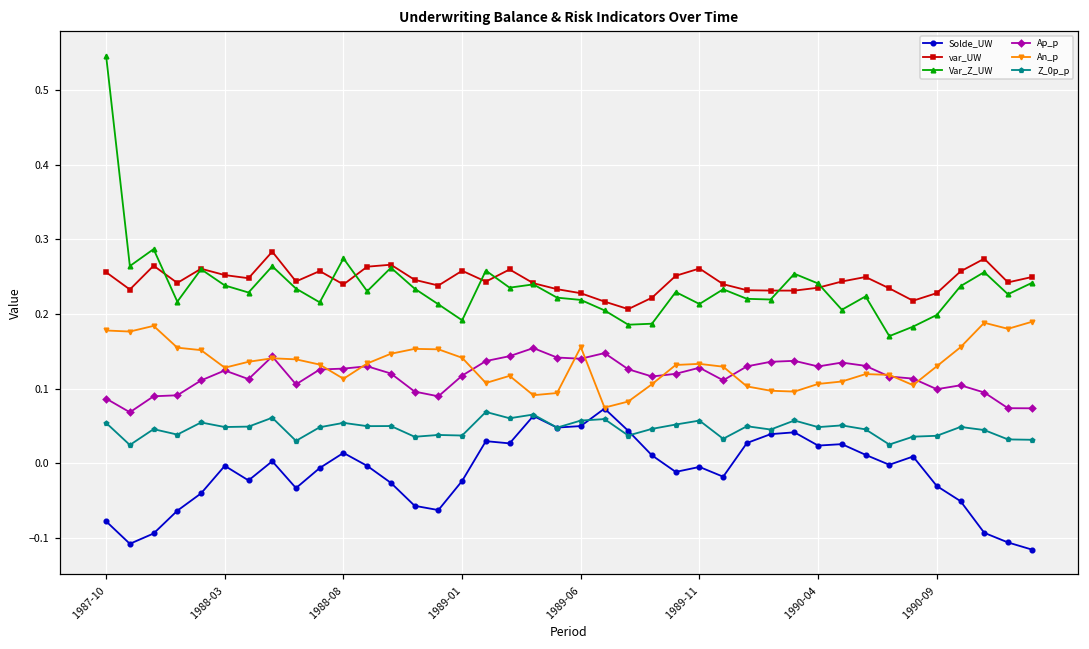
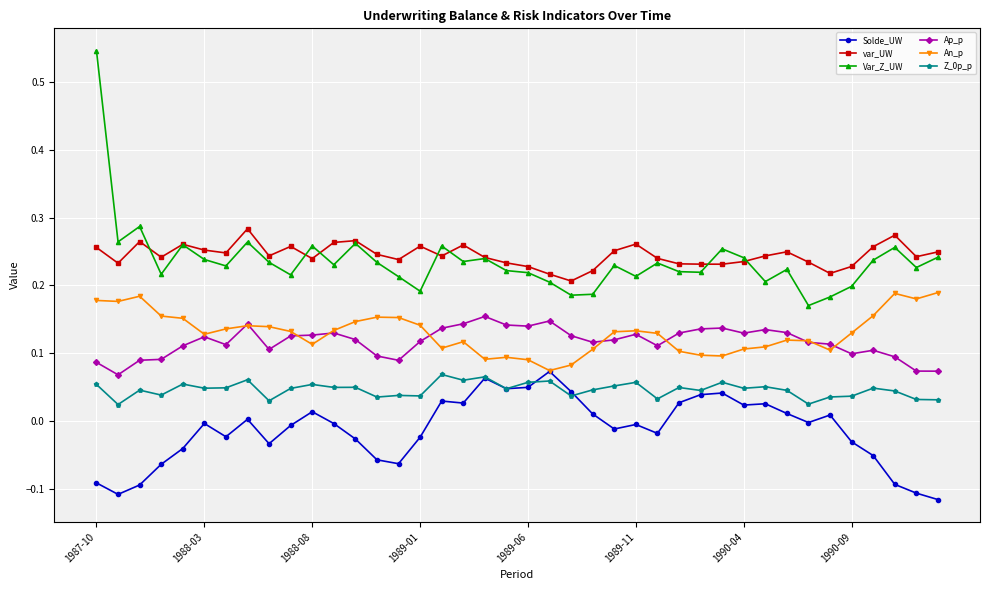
Solde_UW, 1987-10: -0.08 -> -0.09
Var_Z_UW, 1988-08: 0.27 -> 0.26
An_p, 1989-06: 0.16 -> 0.09
